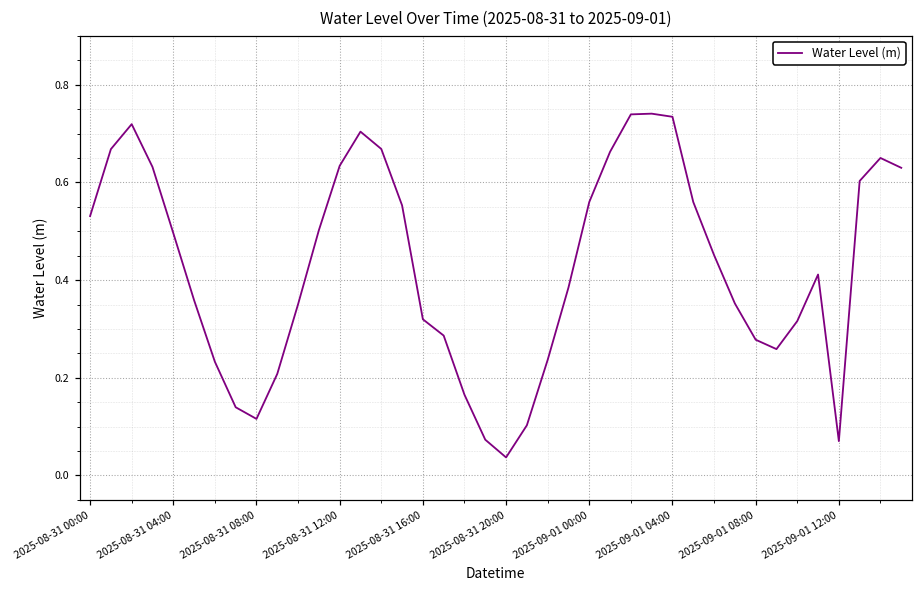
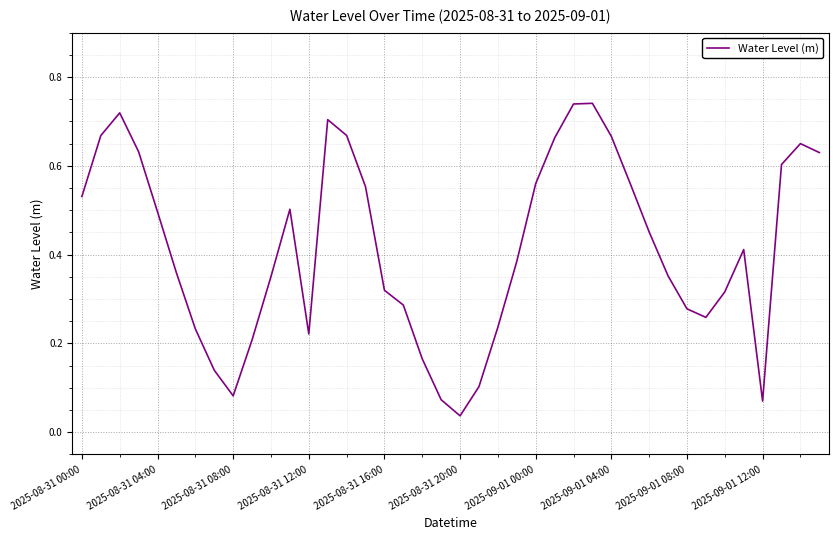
2025-08-31 08:00: 0.12 -> 0.08
2025-08-31 12:00: 0.63 -> 0.22
2025-09-01 04:00: 0.73 -> 0.67
